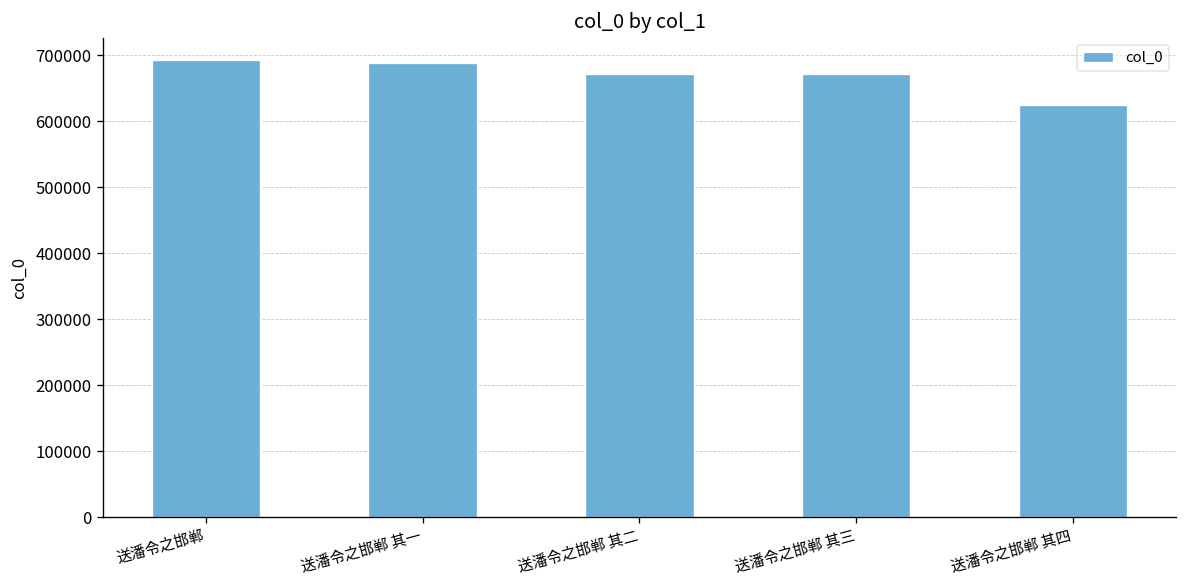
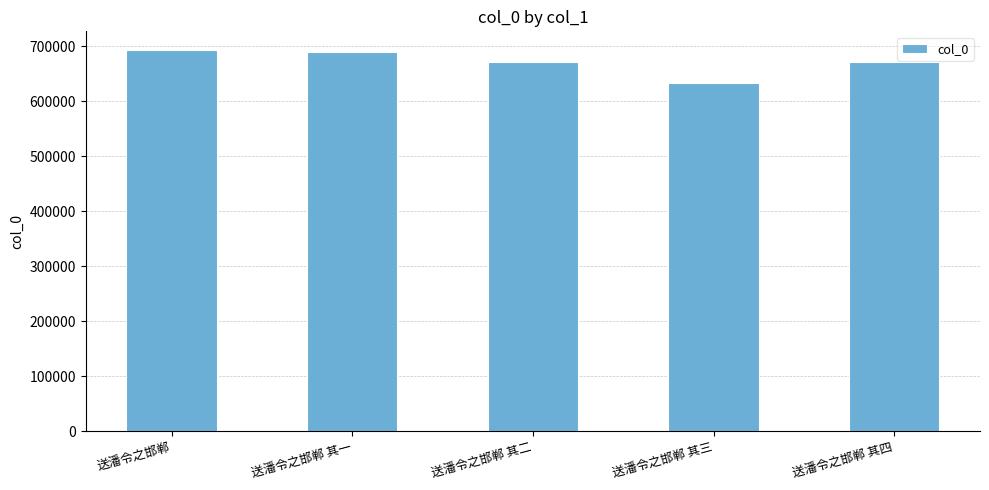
送潘令之邯郸 其三: 670000 -> 630000
送潘令之邯郸 其四: 620000 -> 670000
